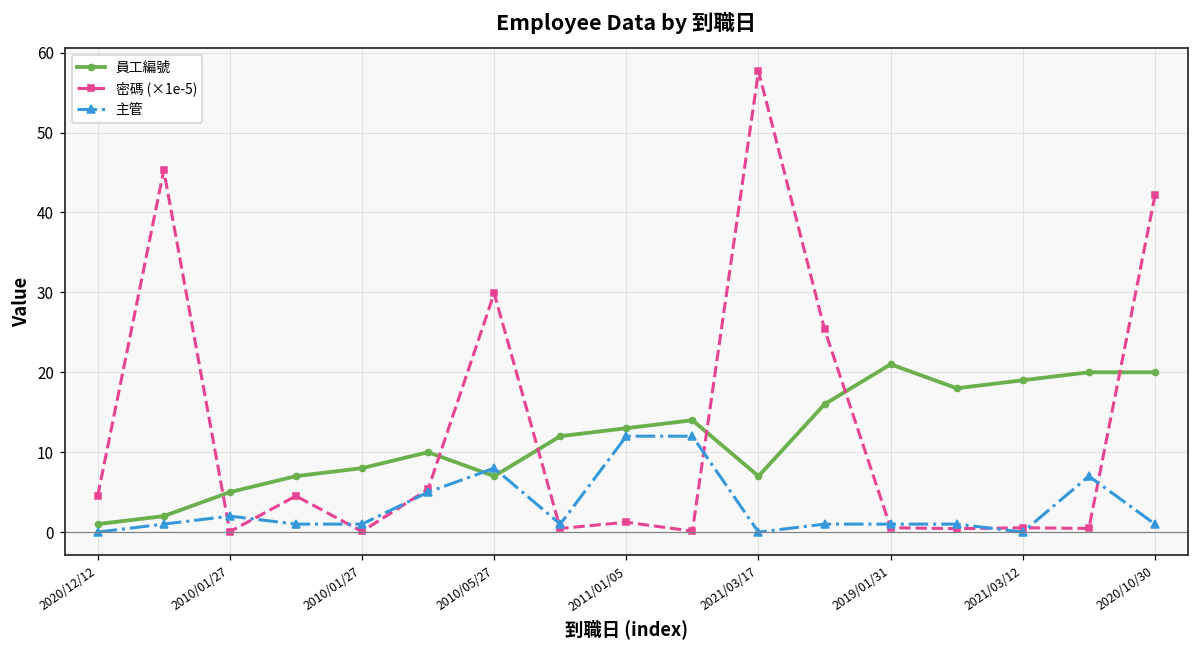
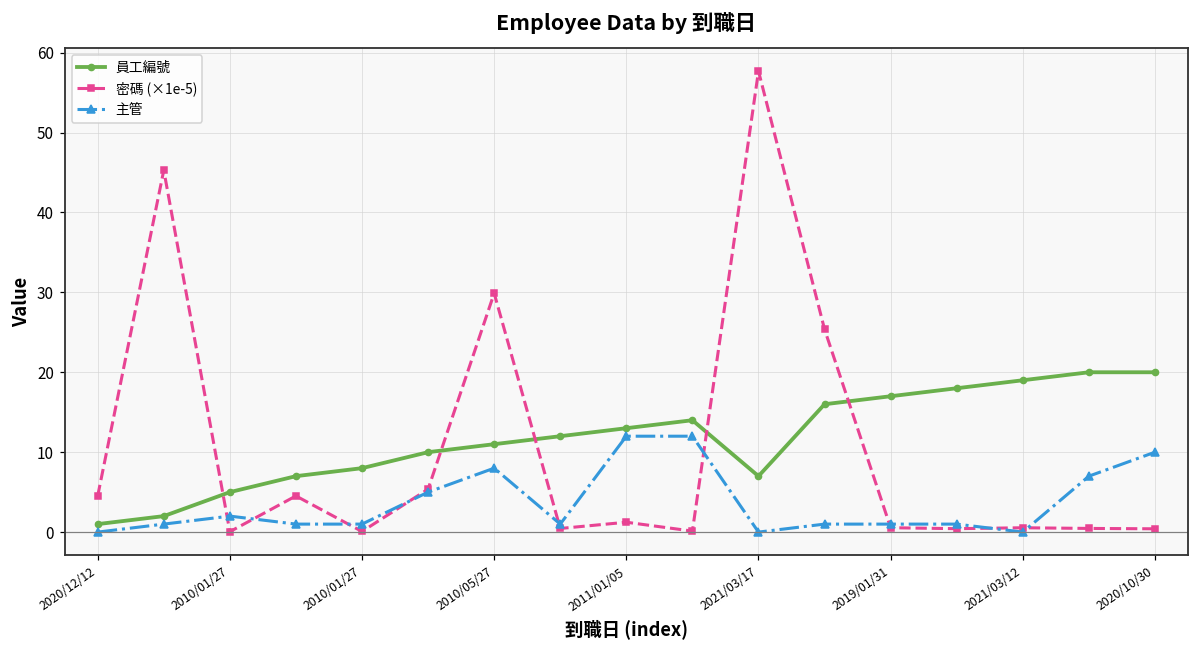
員工編號, 2010/05/27: 7 -> 11
員工編號, 2019/01/31: 21 -> 17
密碼 (×1e-5), 2020/10/30: 42 -> 0
主管, 2020/10/30: 1 -> 10
